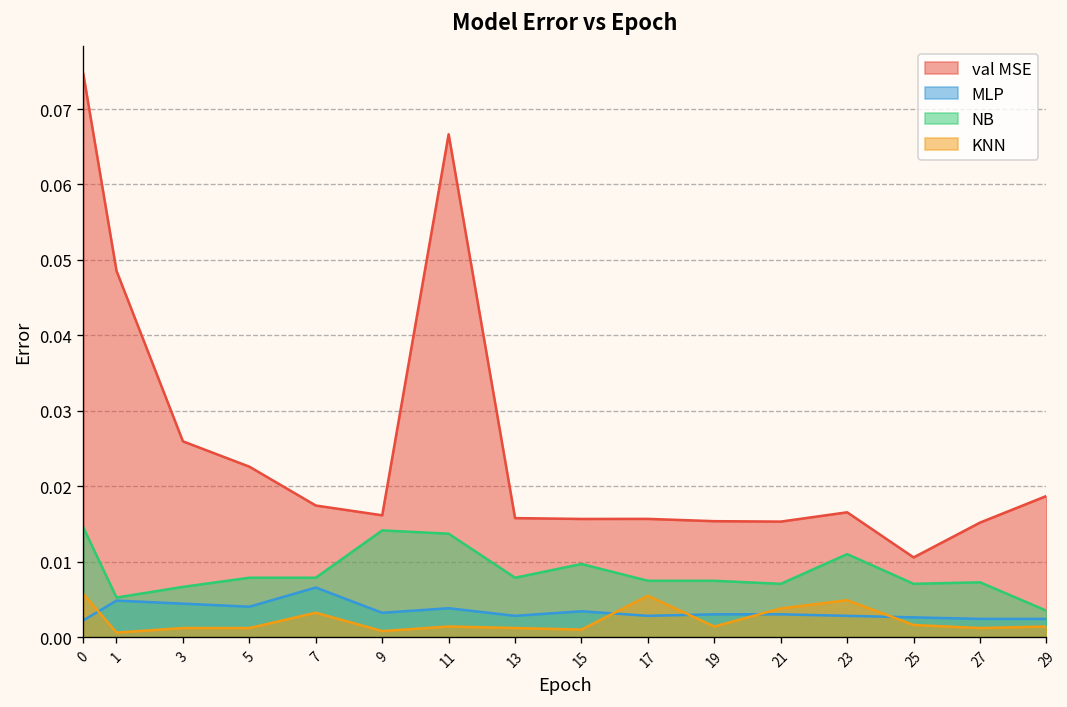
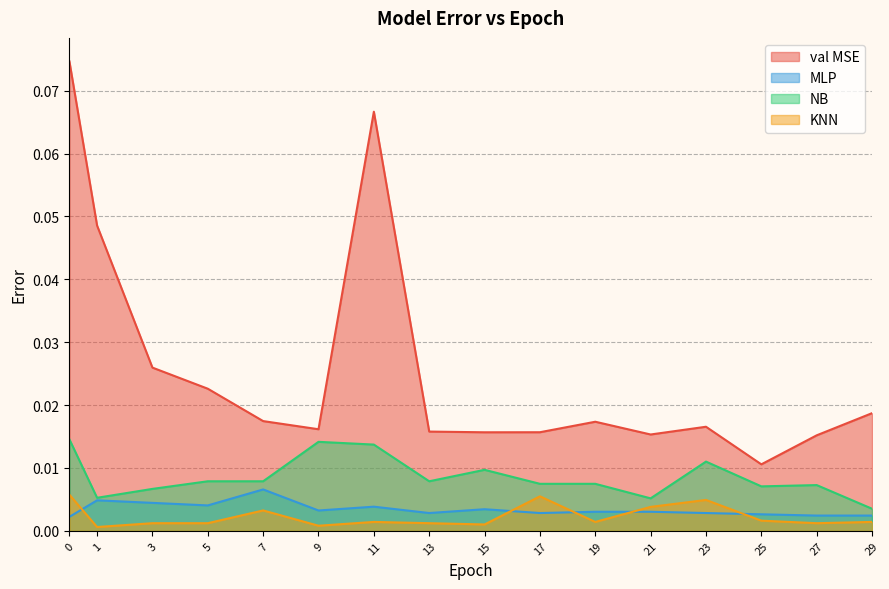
val MSE, 19: 0.015 -> 0.017
NB, 21: 0.007 -> 0.005
